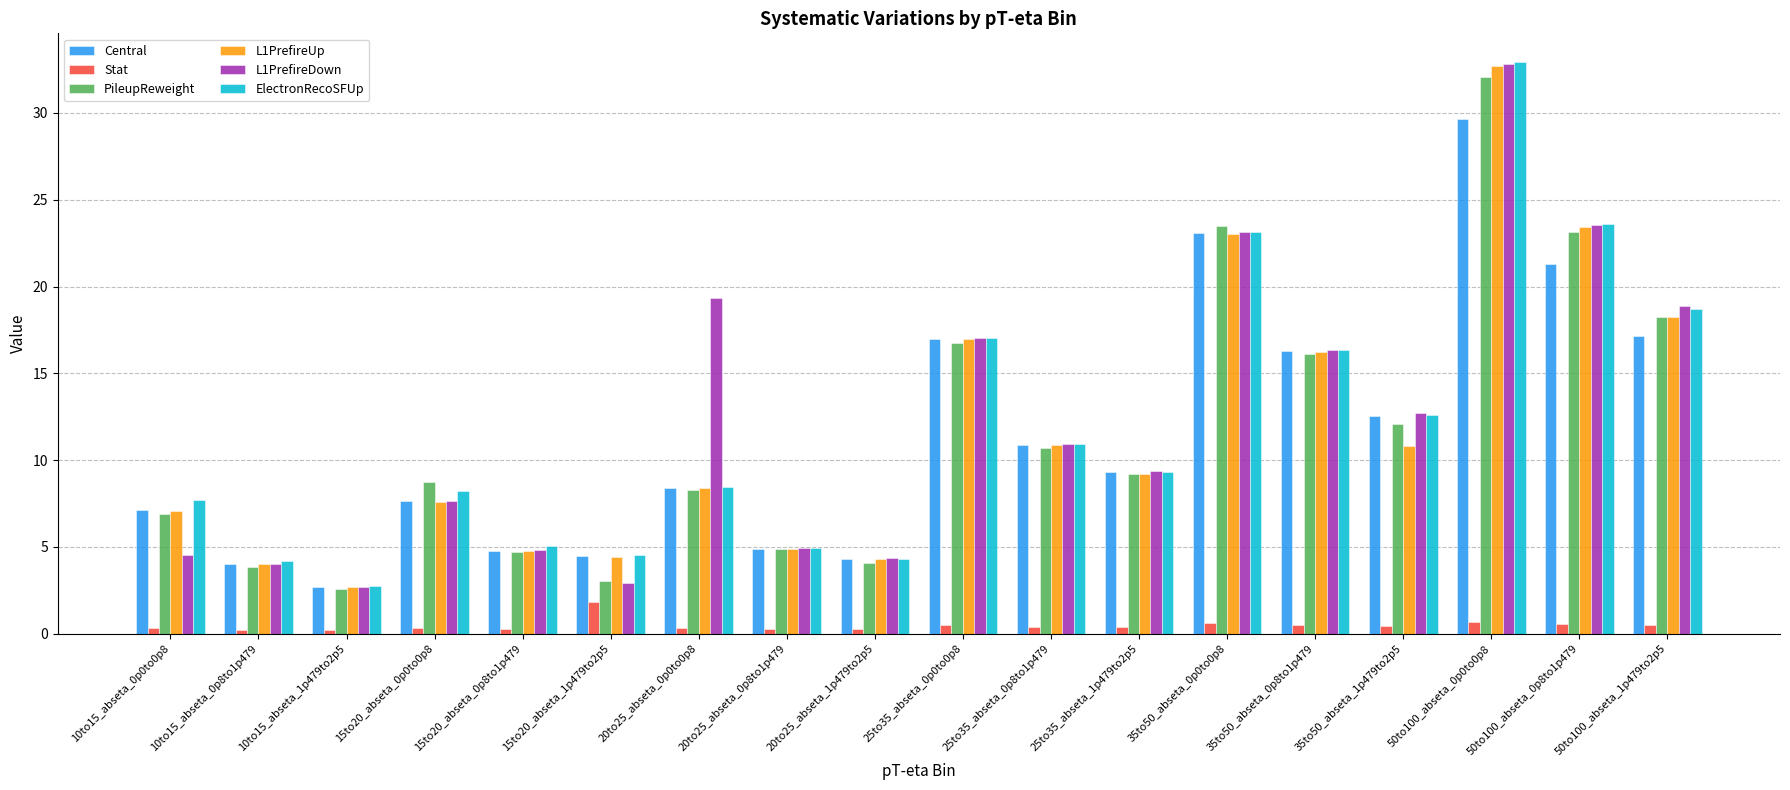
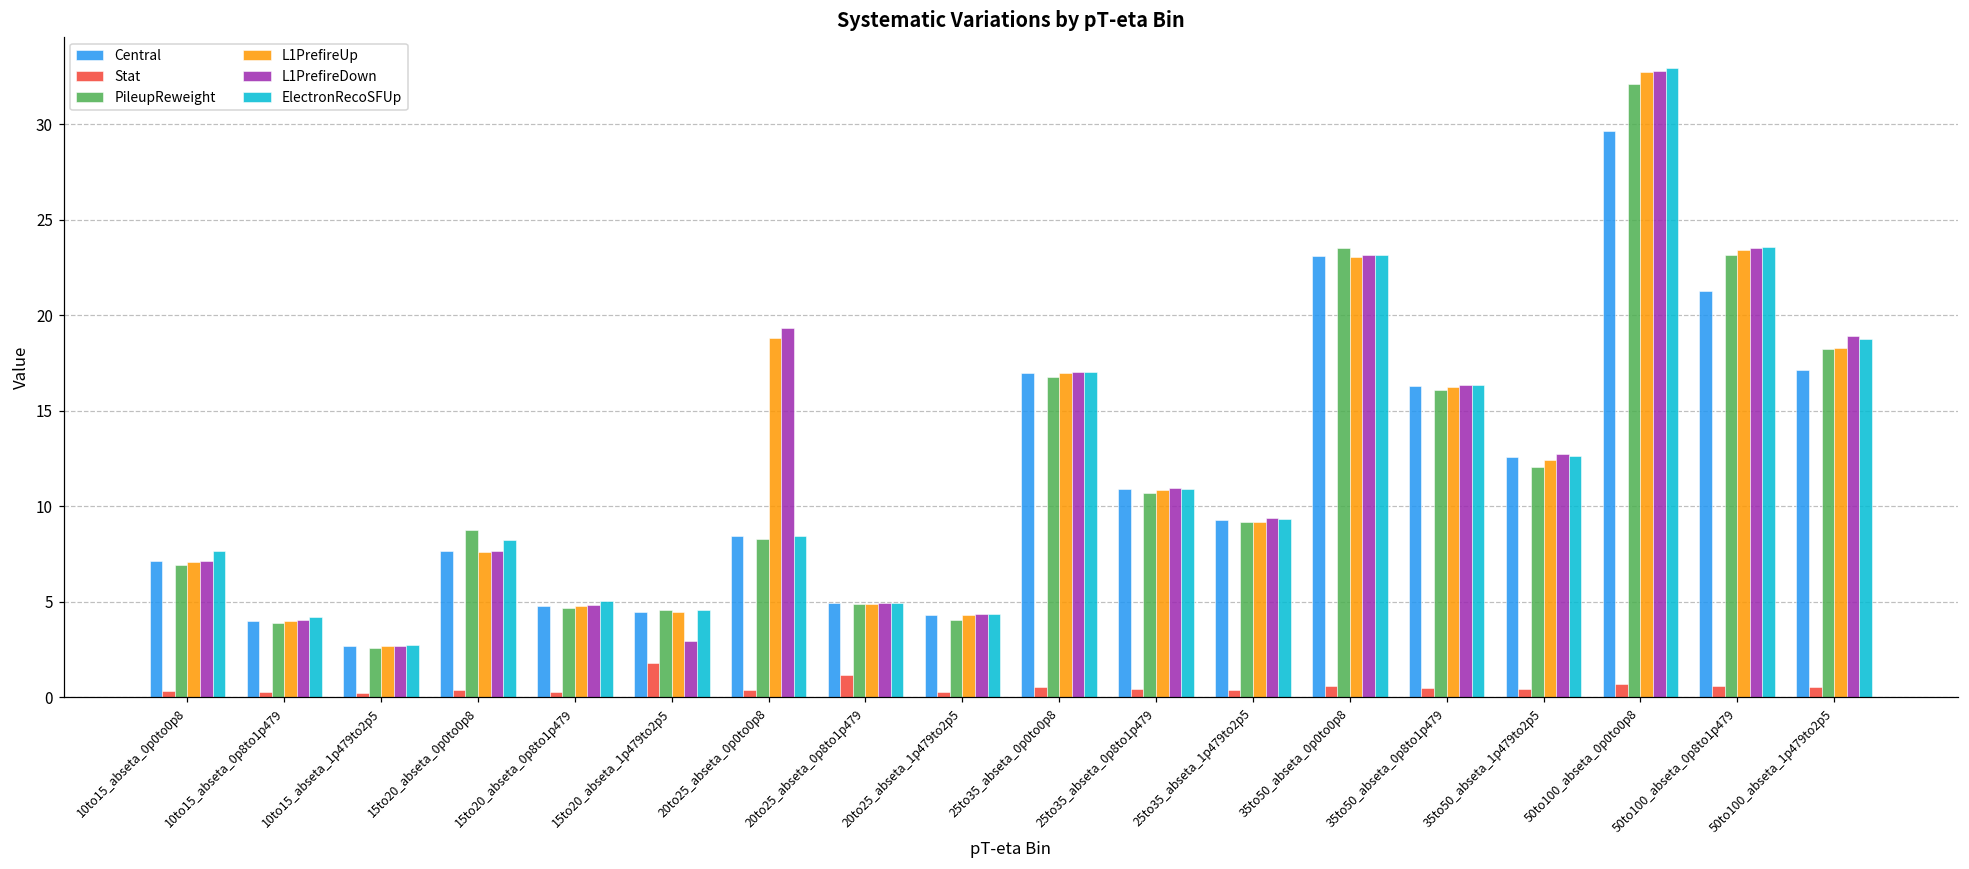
L1PrefireDown, 10to15_abseta_0p0to0p8: 4.5 -> 7.2
PileupReweight, 15to20_abseta_1p479to2p5: 3.0 -> 4.6
L1PrefireUp, 20to25_abseta_0p0to0p8: 8.4 -> 18.8
Stat, 20to25_abseta_0p8to1p479: 0.3 -> 1.2
L1PrefireUp, 35to50_abseta_1p479to2p5: 10.8 -> 12.4
